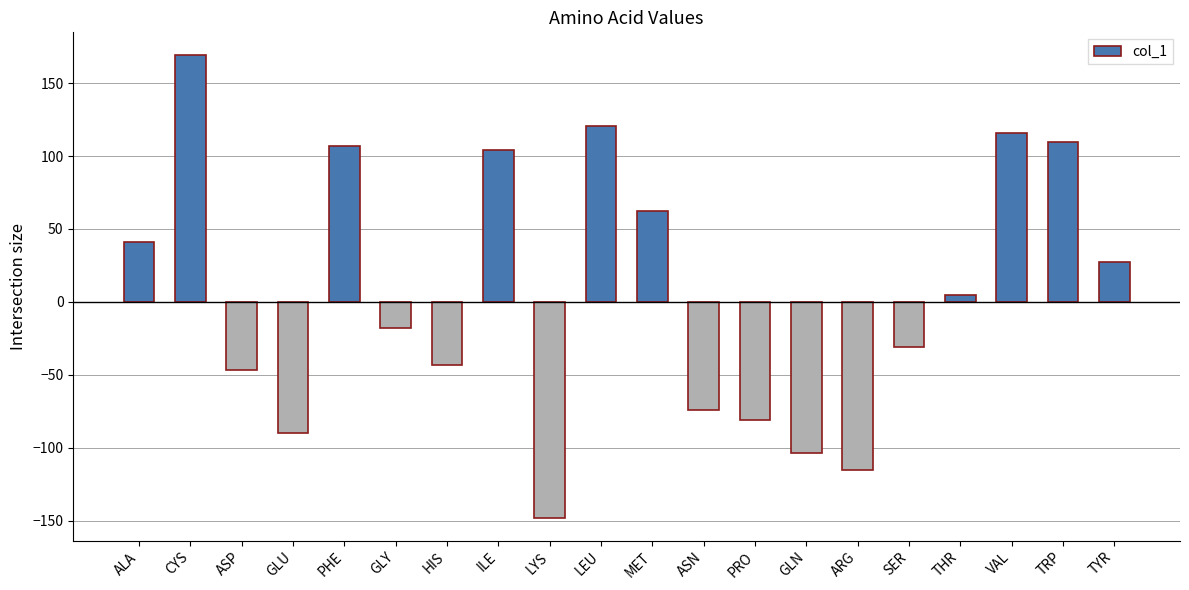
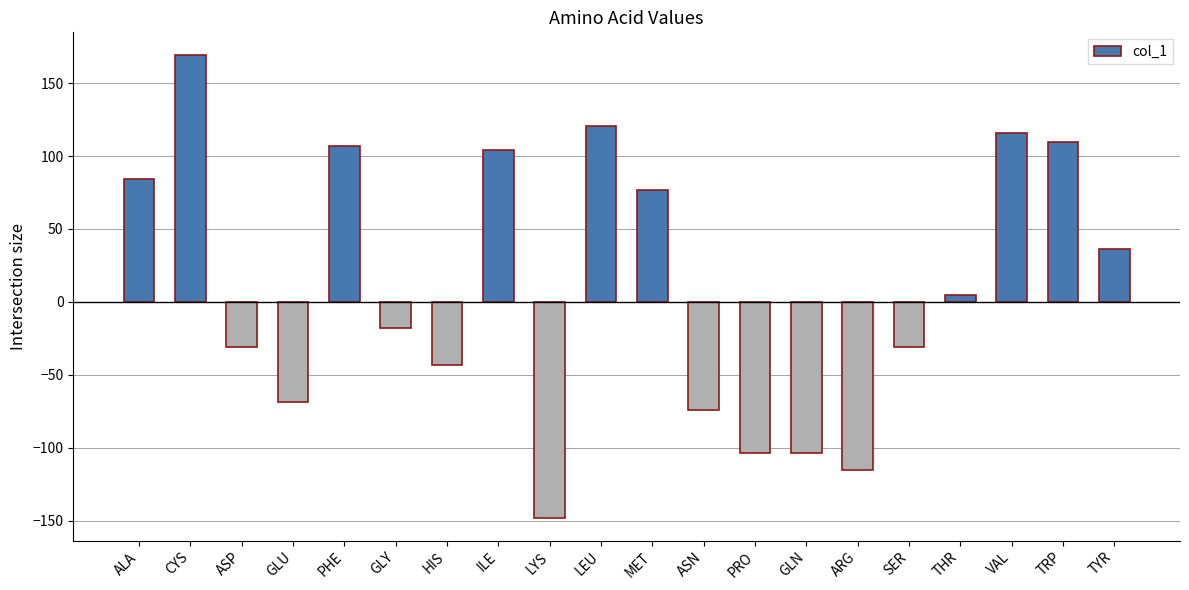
ALA: 41 -> 85
ASP: -47 -> -31
GLU: -90 -> -69
MET: 62 -> 77
PRO: -81 -> -104
TYR: 28 -> 36
